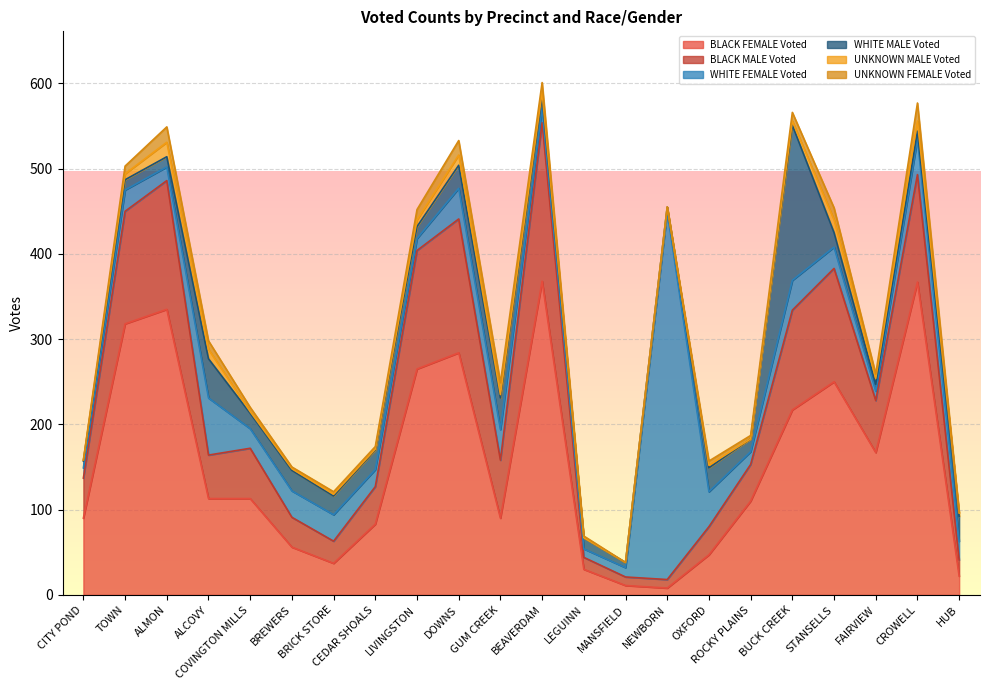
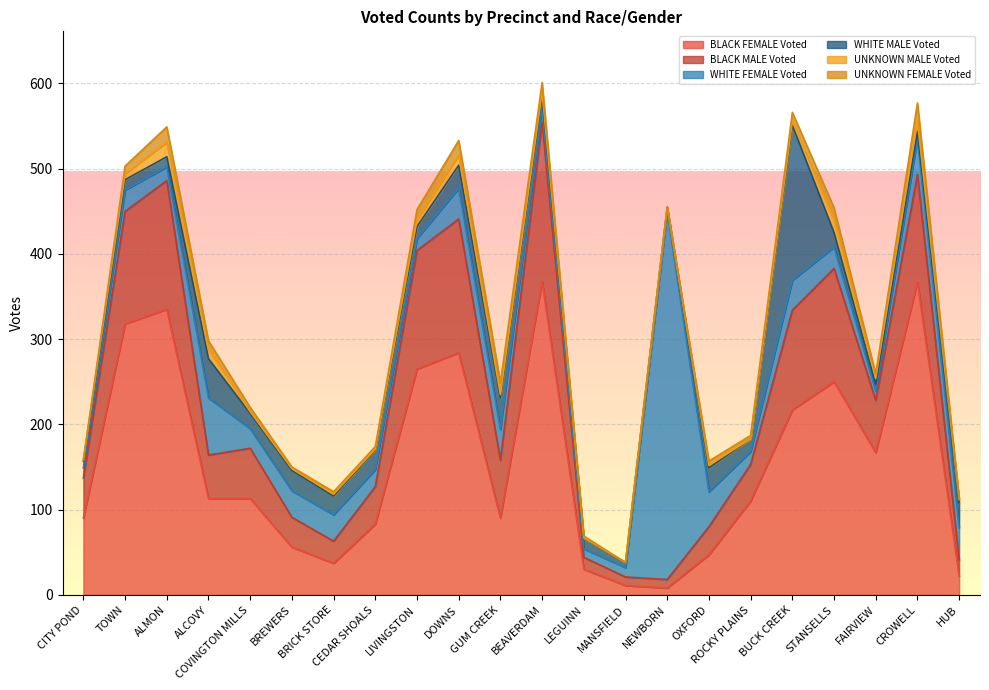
WHITE FEMALE Voted, HUB: 20 -> 40
